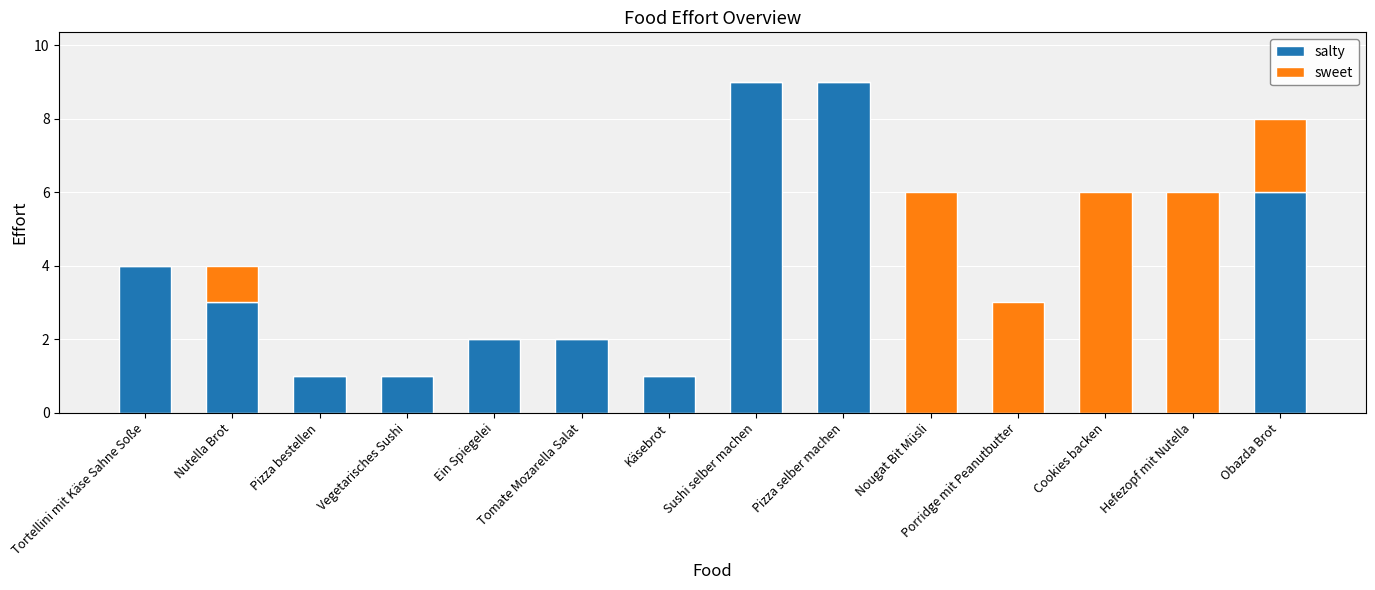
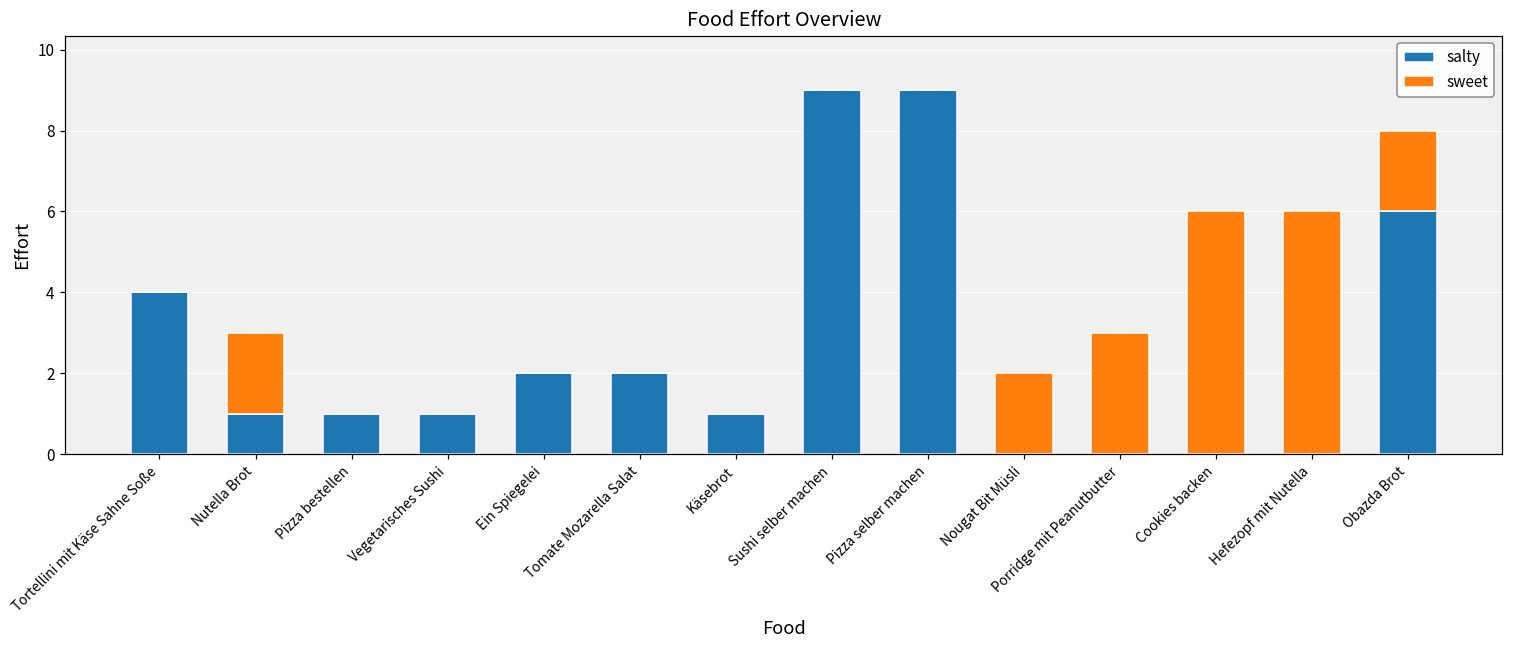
salty, Nutella Brot: 3 -> 1
sweet, Nutella Brot: 1 -> 2
sweet, Nougat Bit Müsli: 6 -> 2
